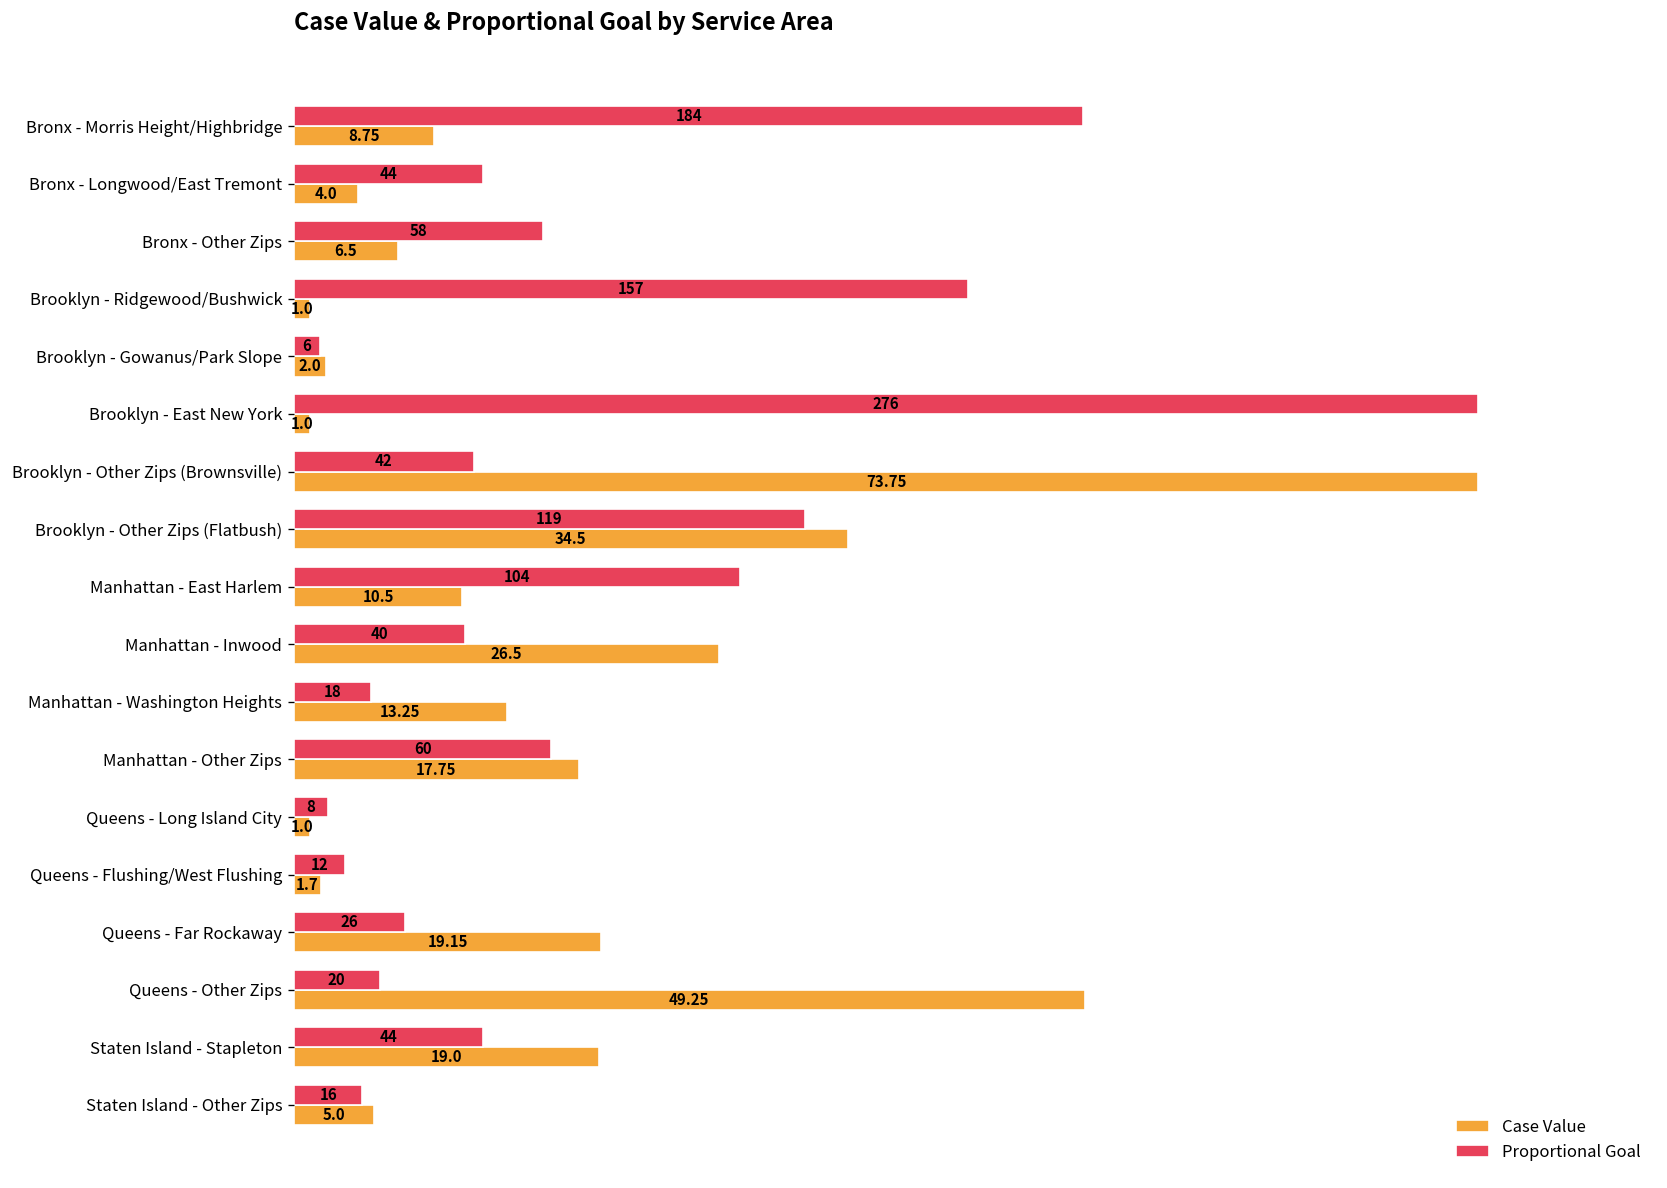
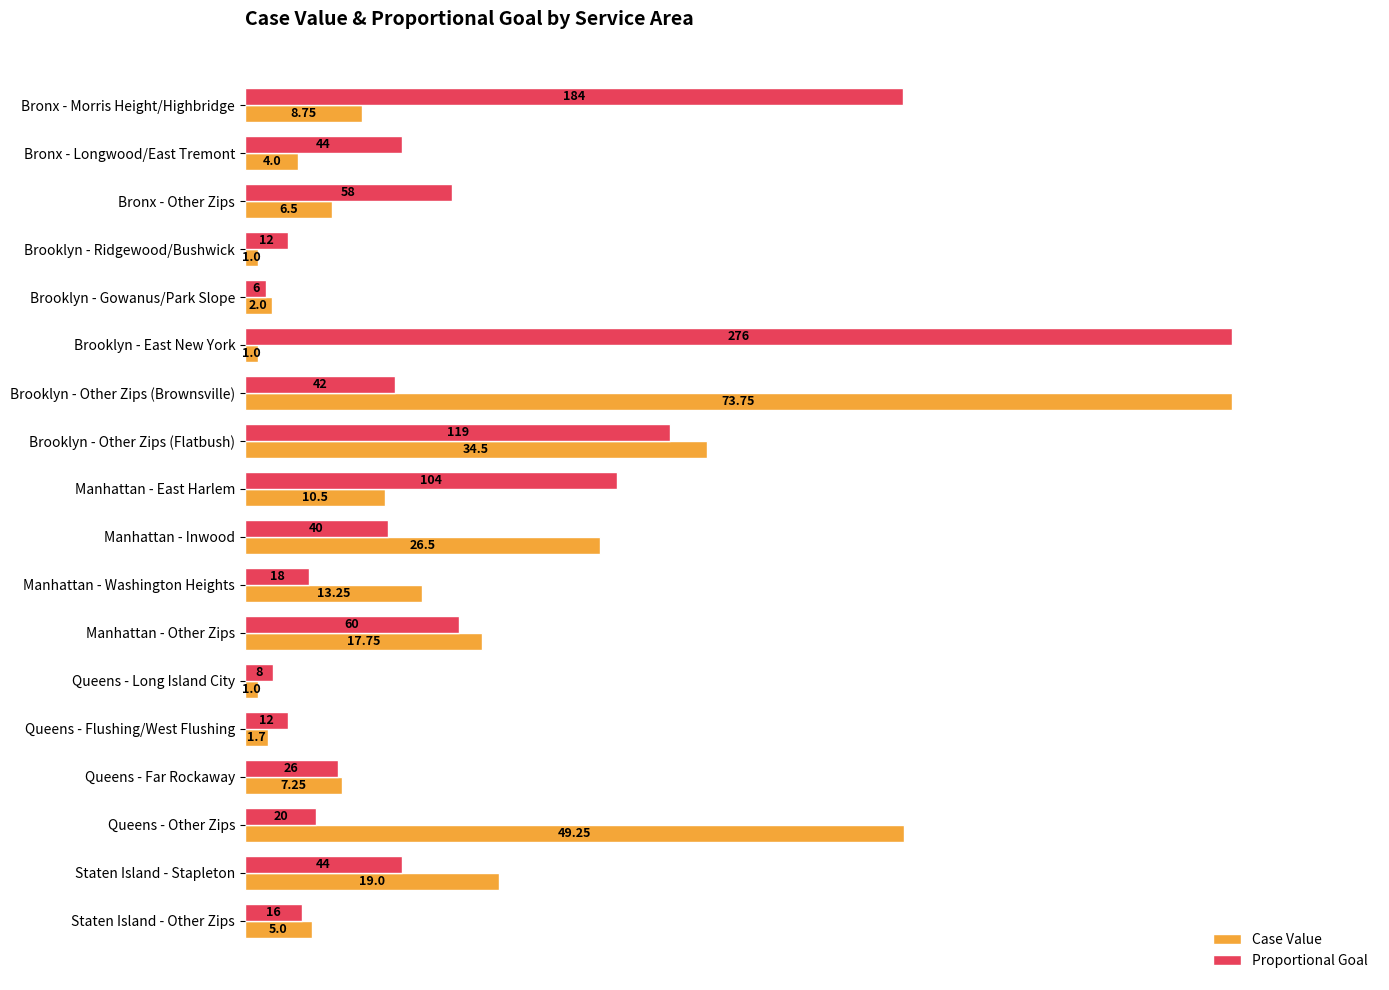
Proportional Goal, Brooklyn - Ridgewood/Bushwick: 157 -> 12
Case Value, Queens - Far Rockaway: 19.15 -> 7.25
